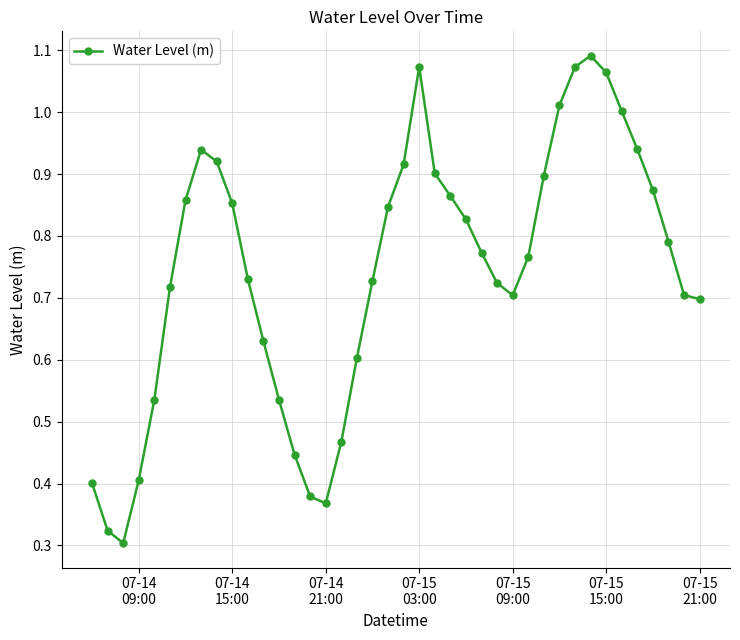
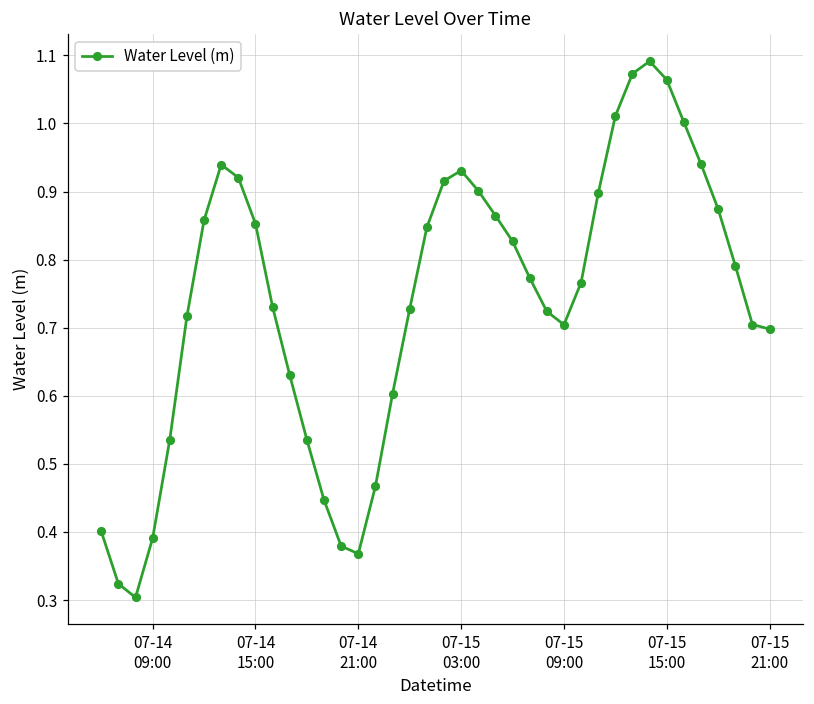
07-14 09:00: 0.41 -> 0.39
07-15 03:00: 1.07 -> 0.93
